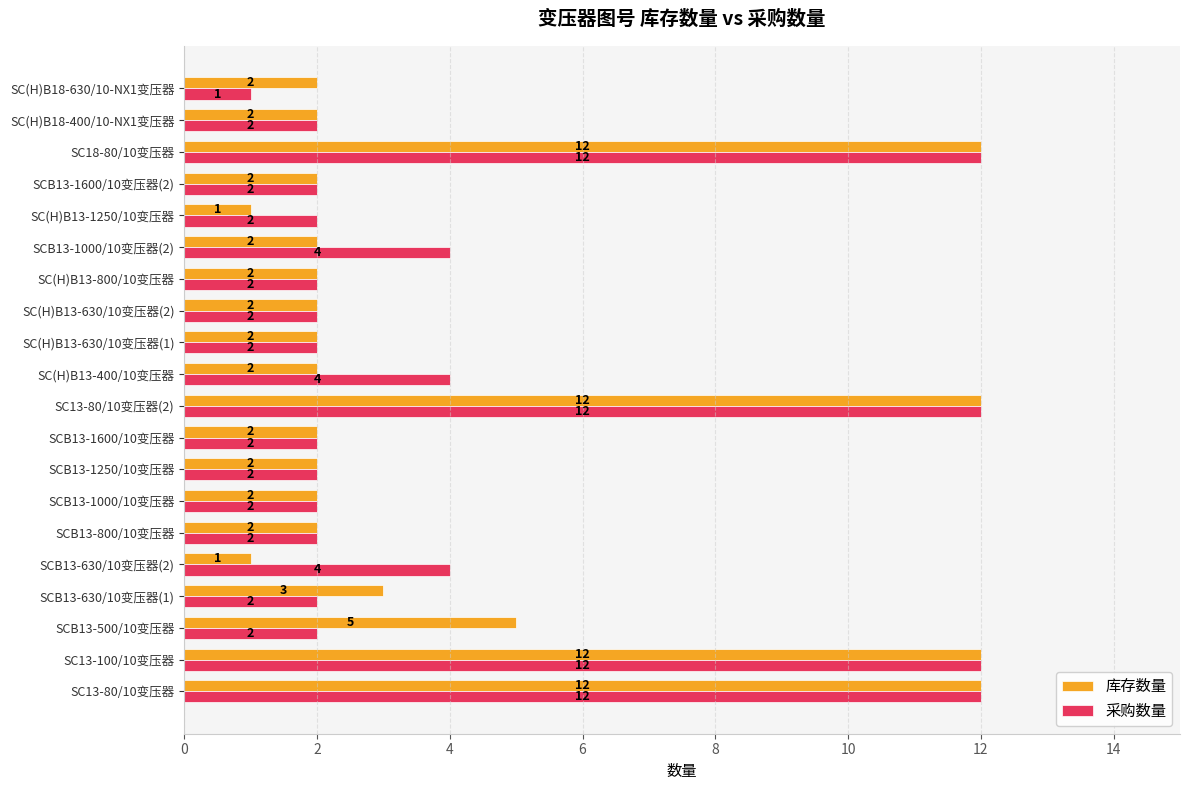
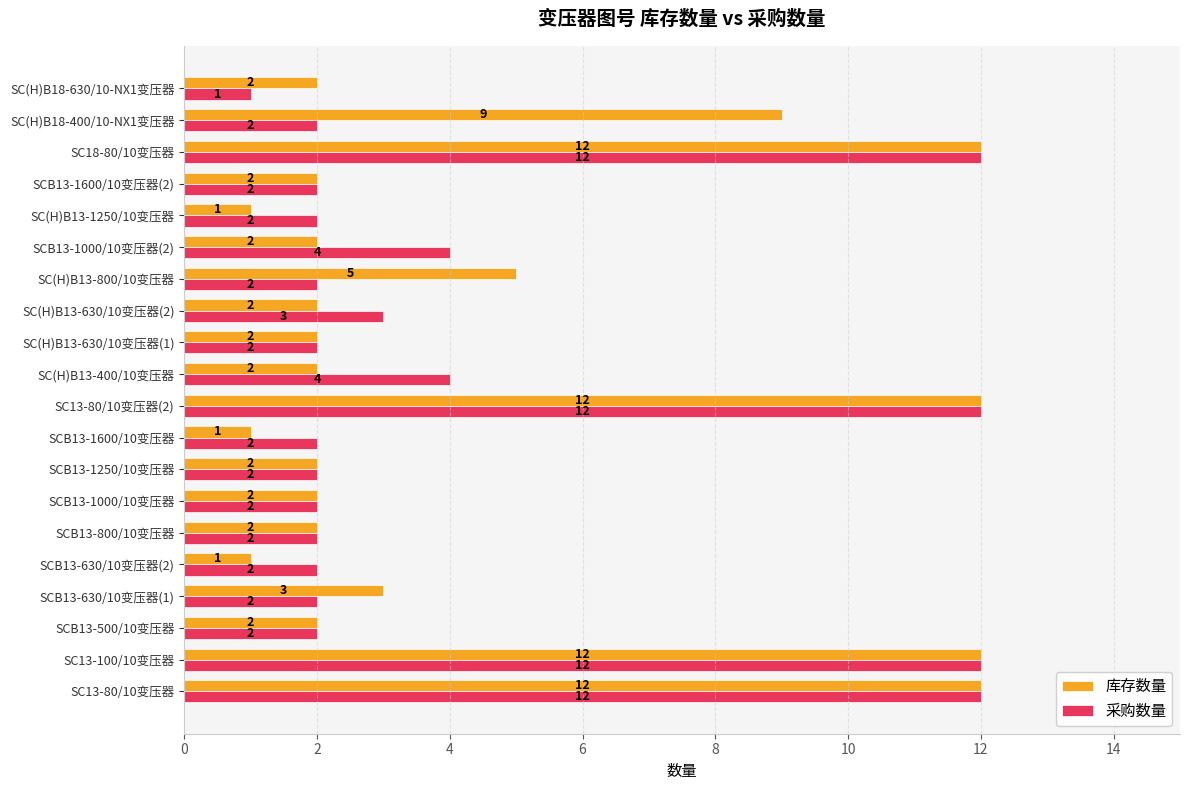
库存数量, SC(H)B18-400/10-NX1变压器: 2 -> 9
库存数量, SC(H)B13-800/10变压器: 2 -> 5
采购数量, SC(H)B13-630/10变压器(2): 2 -> 3
库存数量, SCB13-1600/10变压器: 2 -> 1
采购数量, SCB13-630/10变压器(2): 4 -> 2
库存数量, SCB13-500/10变压器: 5 -> 2
